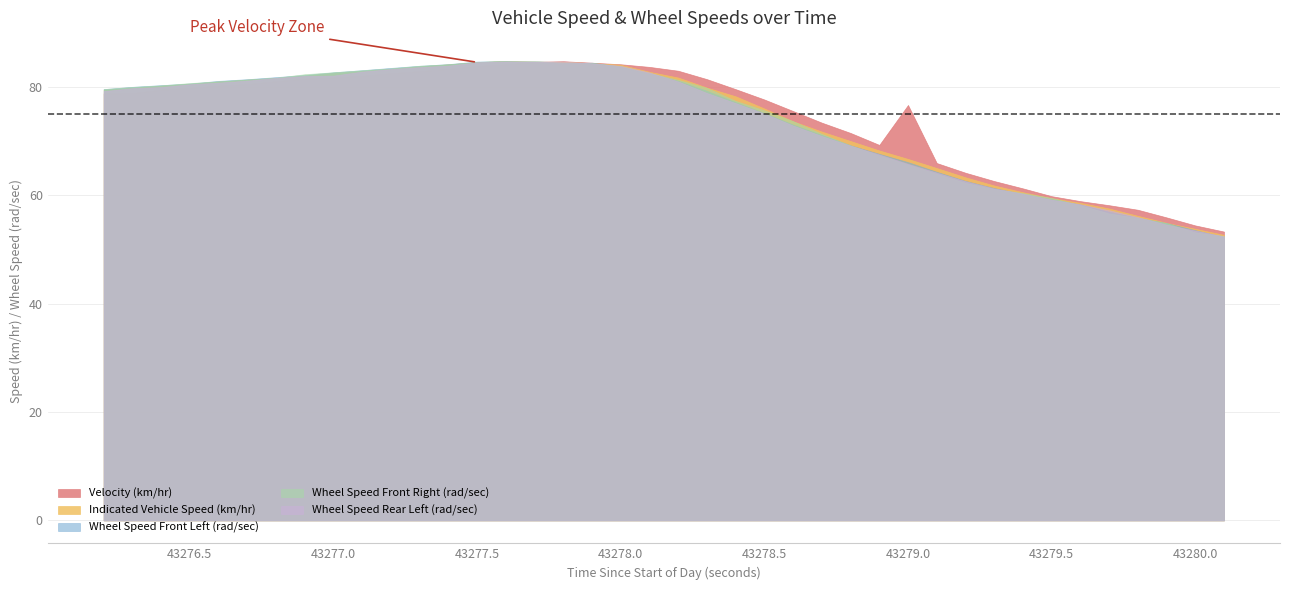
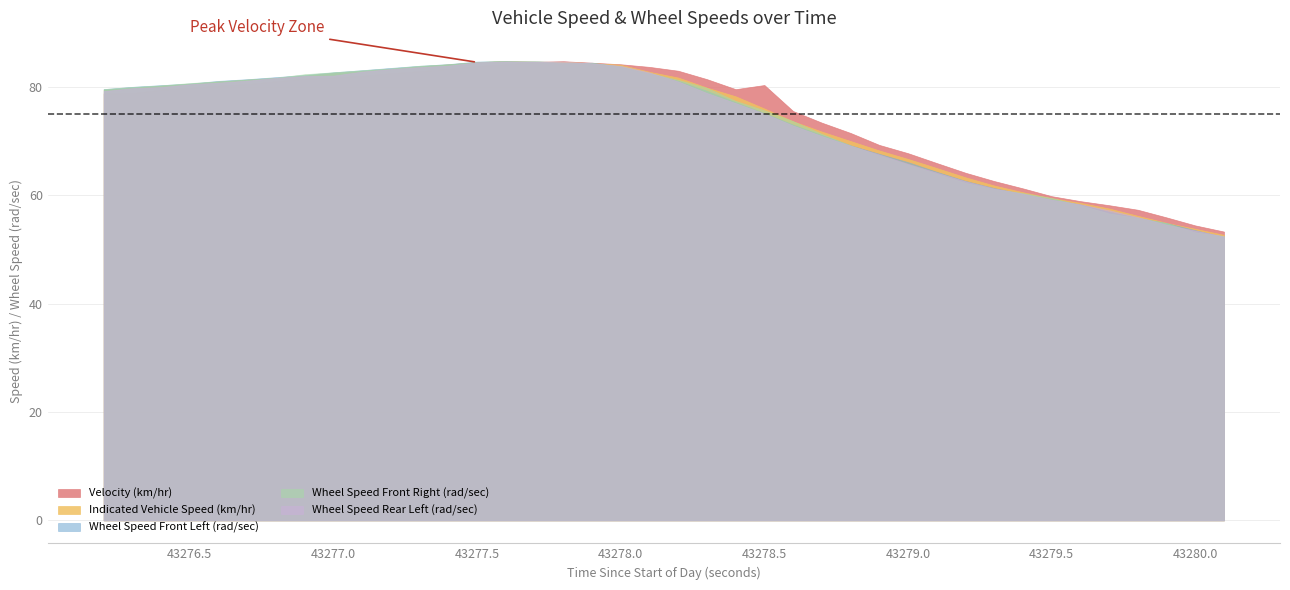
Velocity (km/hr), 43278.5: 78 -> 80
Velocity (km/hr), 43279.0: 77 -> 68
